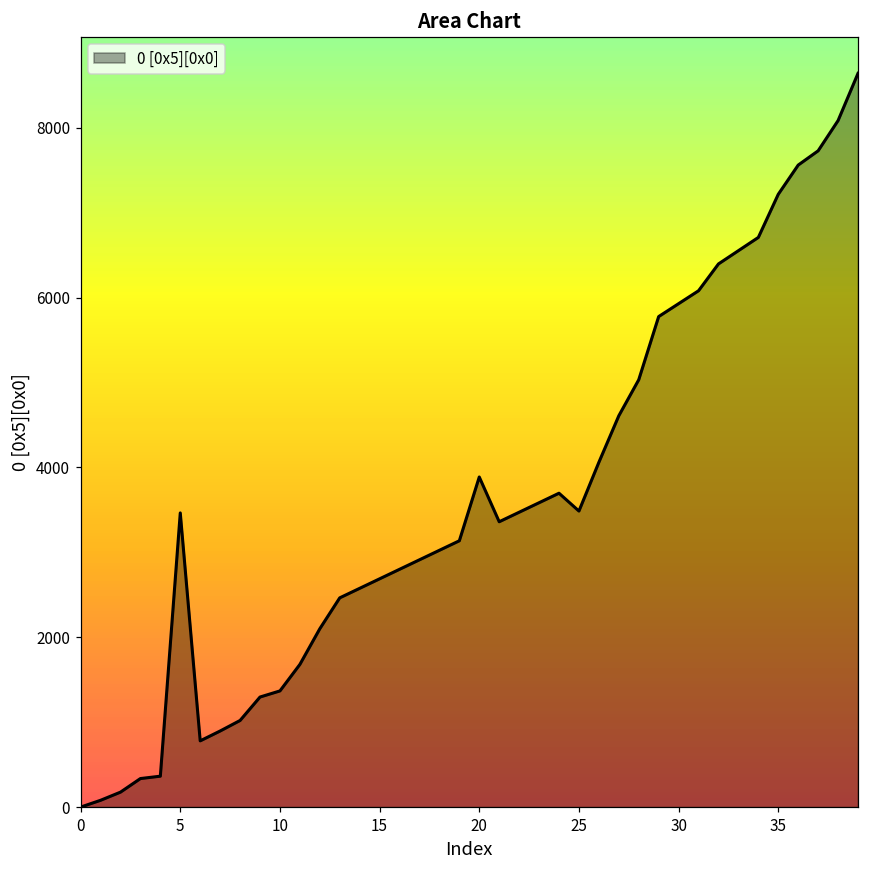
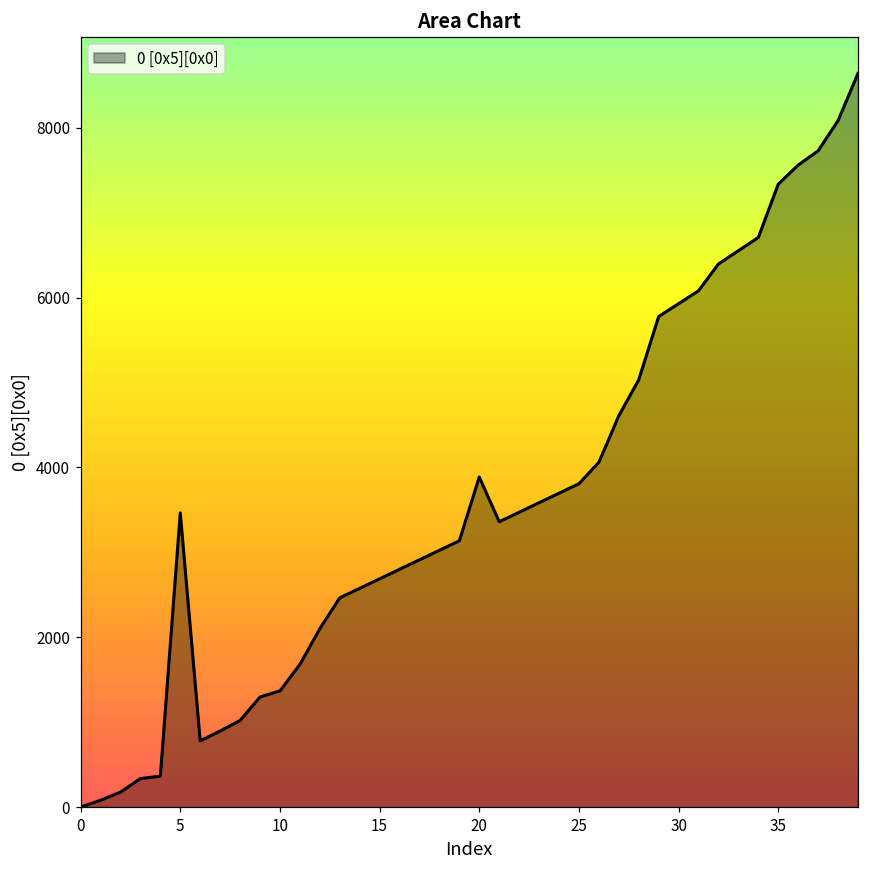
25: 3500 -> 3800
35: 7200 -> 7300
